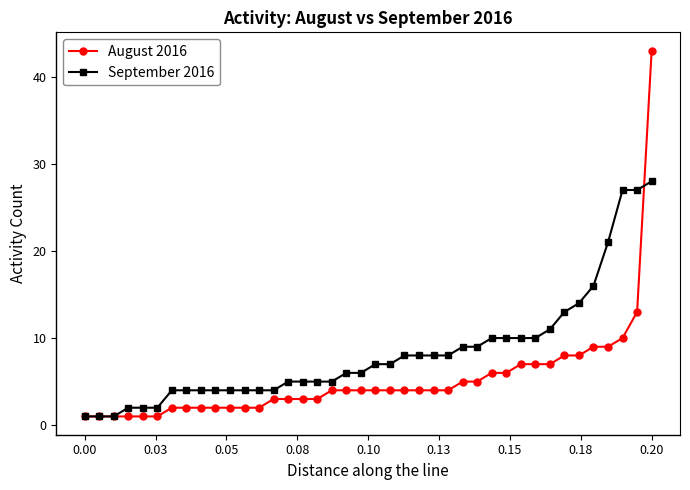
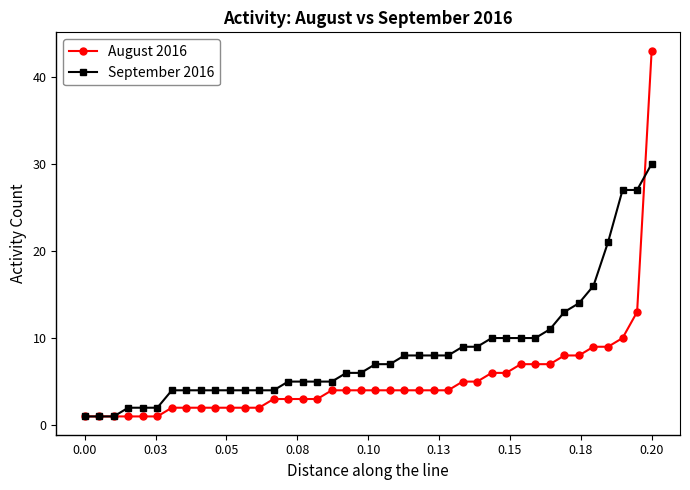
September 2016, 0.20: 28 -> 30
